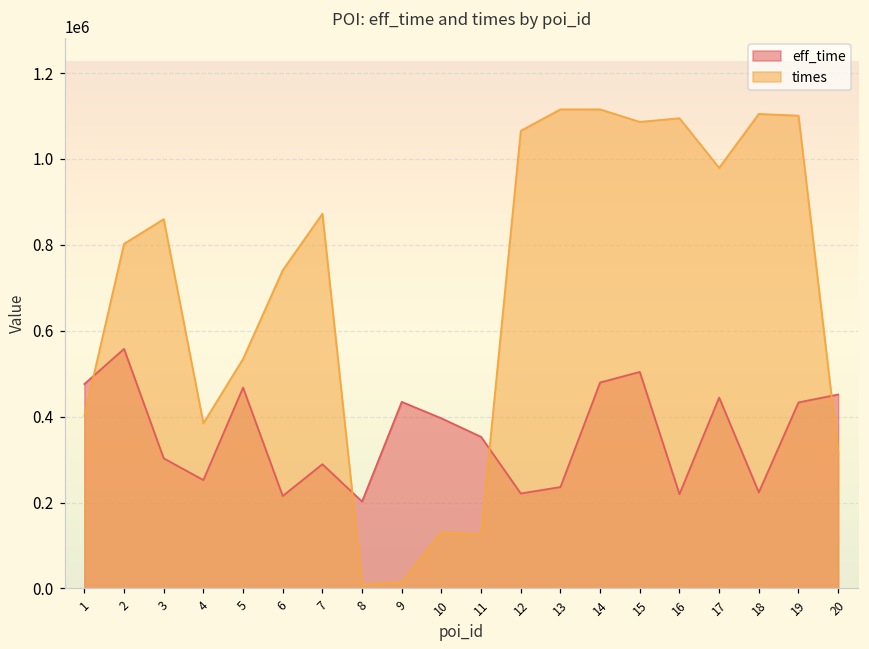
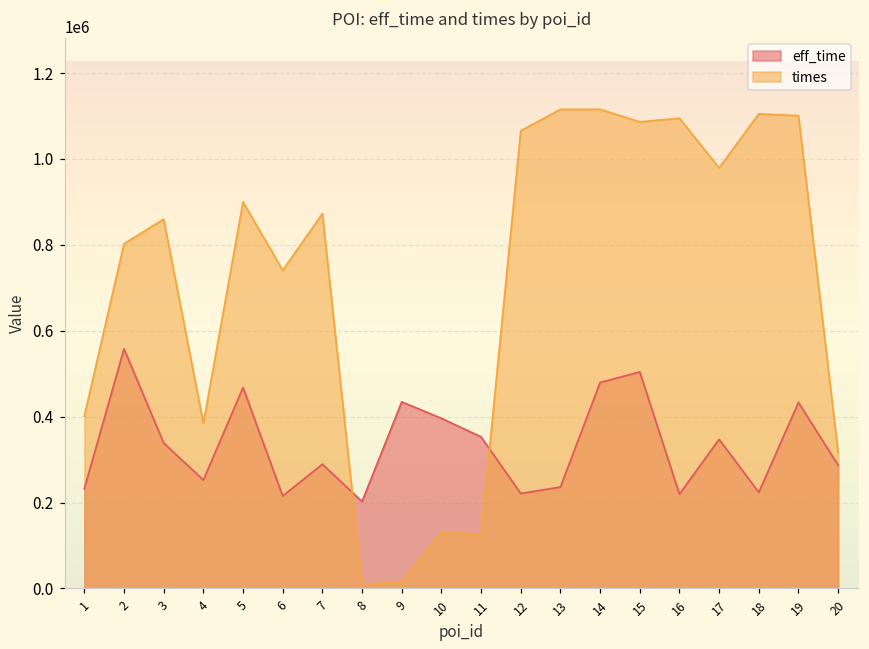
eff_time, 1: 480000 -> 230000
eff_time, 3: 300000 -> 340000
times, 5: 530000 -> 900000
eff_time, 17: 440000 -> 350000
eff_time, 20: 450000 -> 290000
